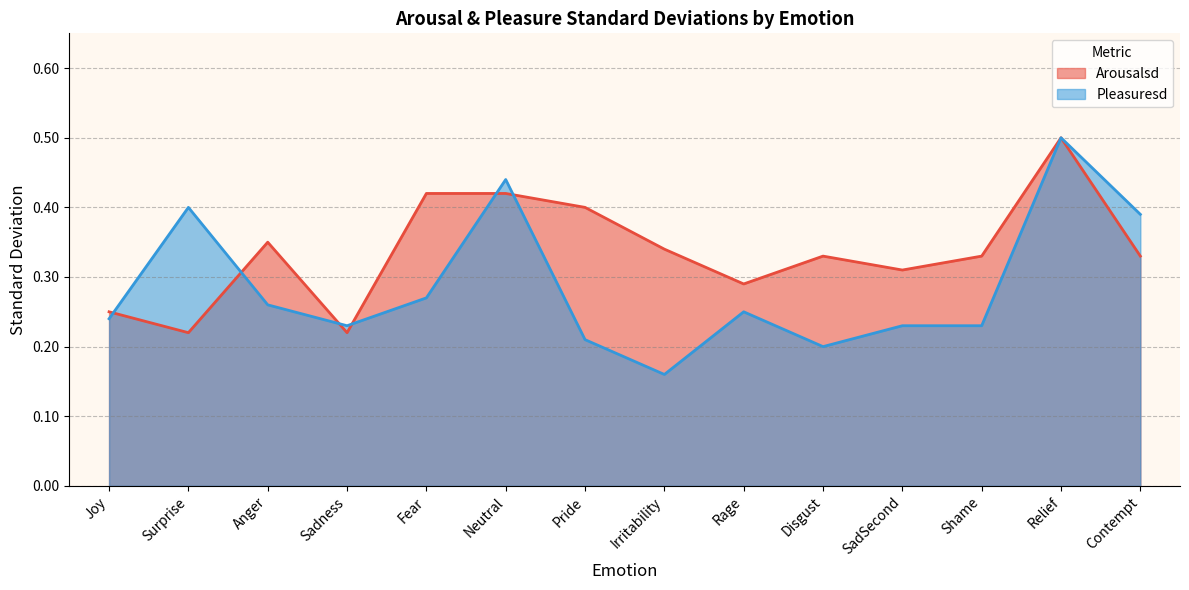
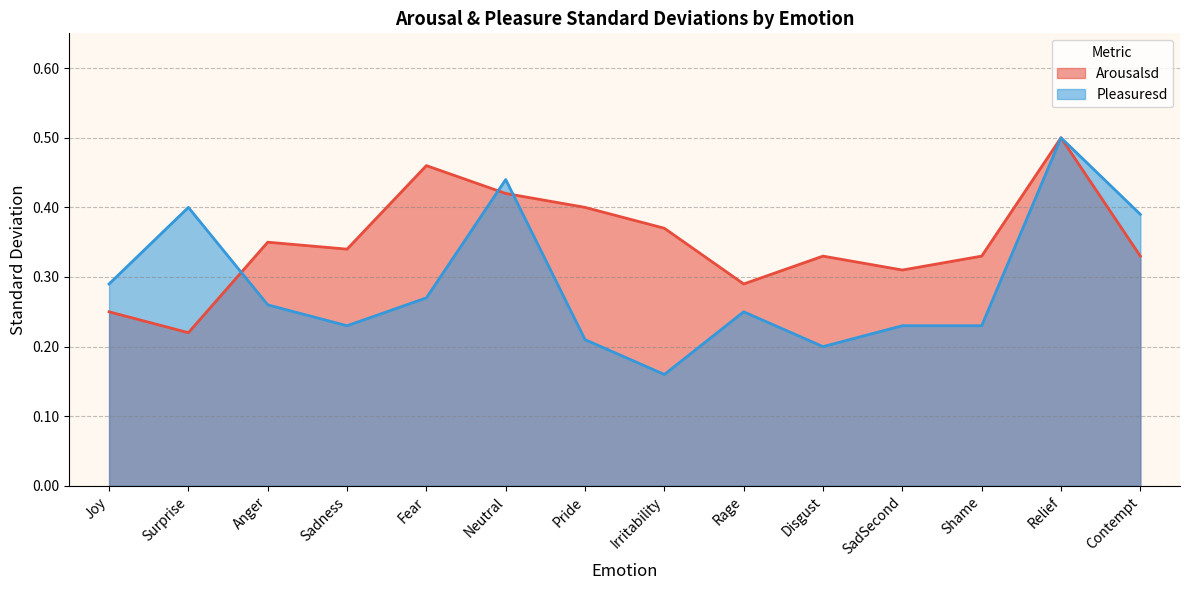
Pleasuresd, Joy: 0.24 -> 0.29
Arousalsd, Sadness: 0.22 -> 0.34
Arousalsd, Fear: 0.42 -> 0.46
Arousalsd, Irritability: 0.34 -> 0.37
